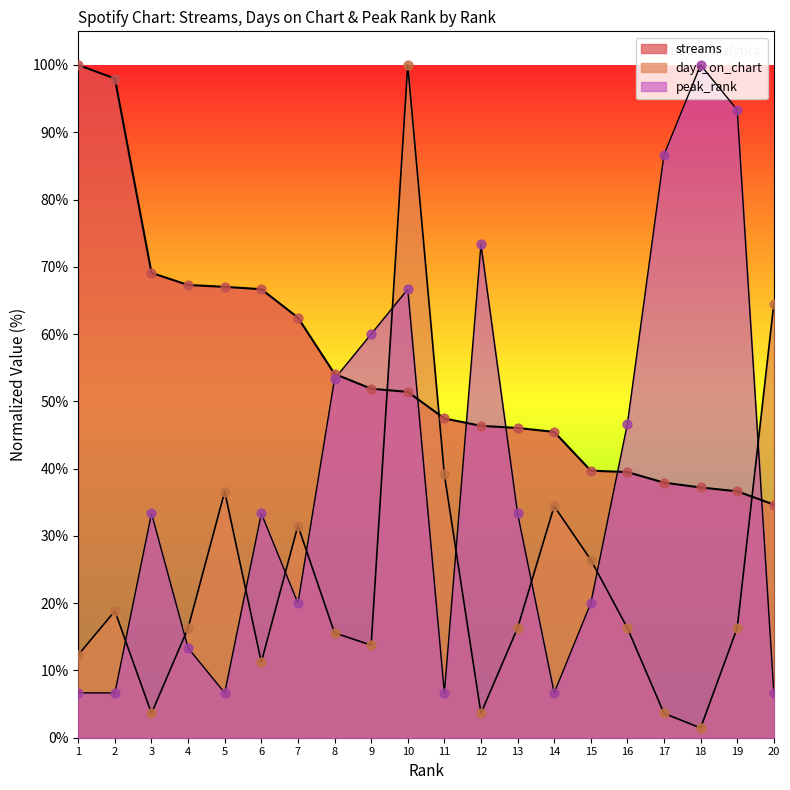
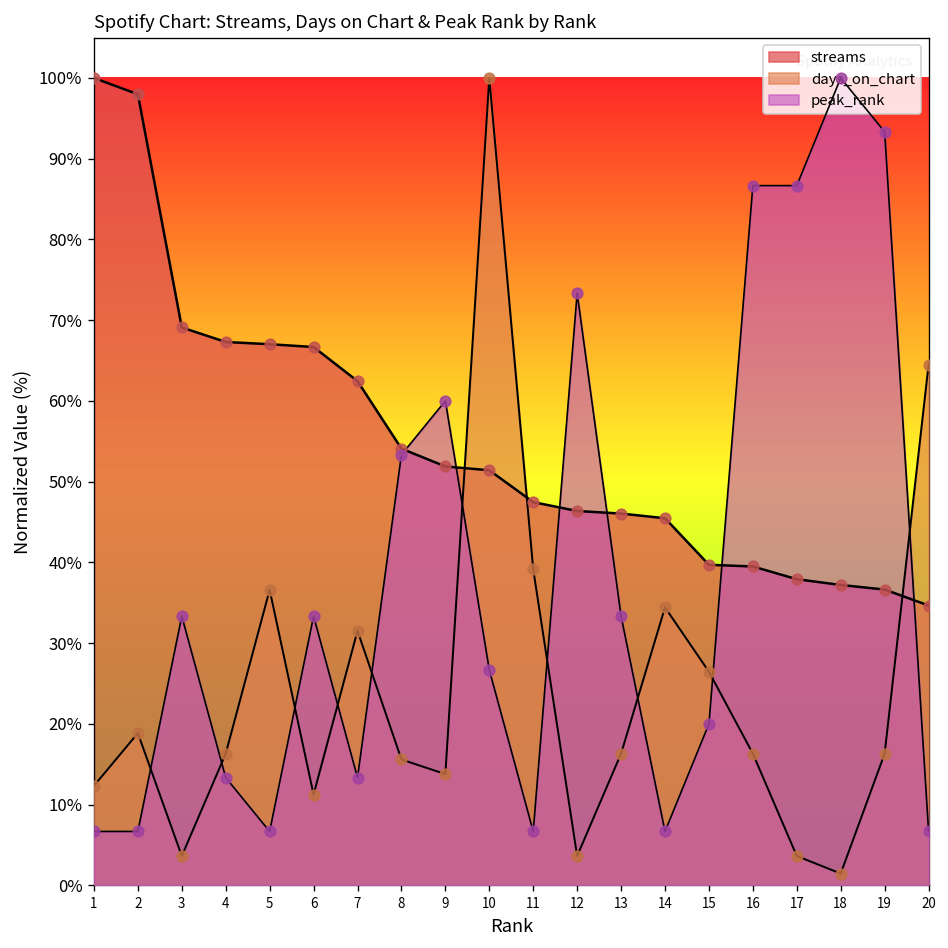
peak_rank, 7: 20% -> 13%
peak_rank, 10: 67% -> 27%
peak_rank, 16: 47% -> 87%
